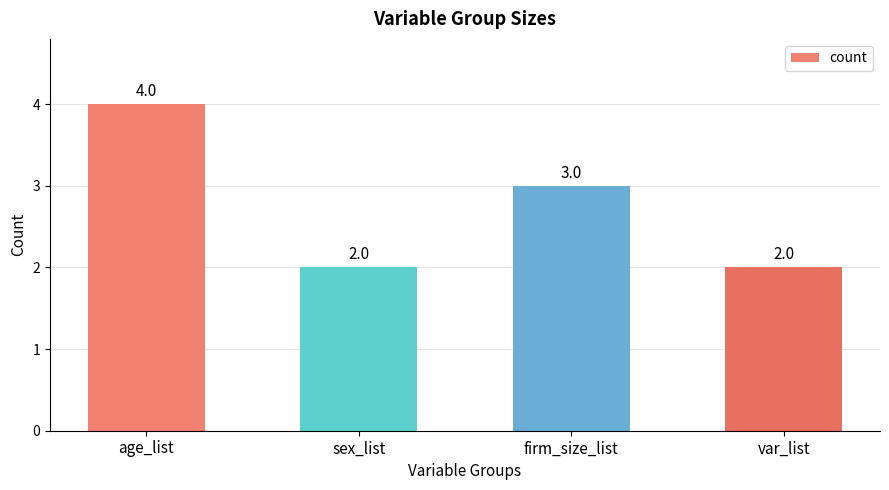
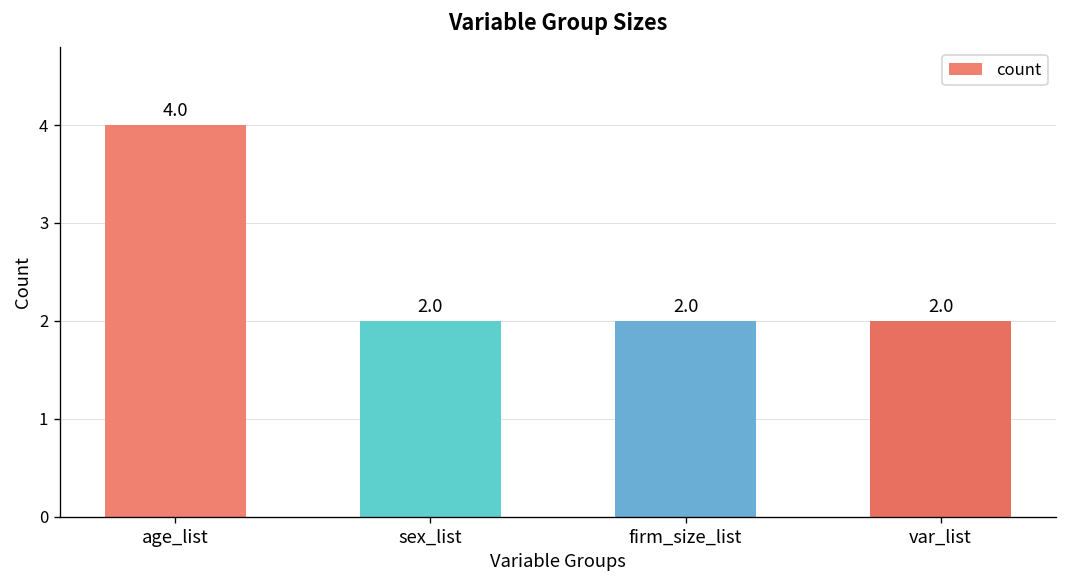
firm_size_list: 3.0 -> 2.0
